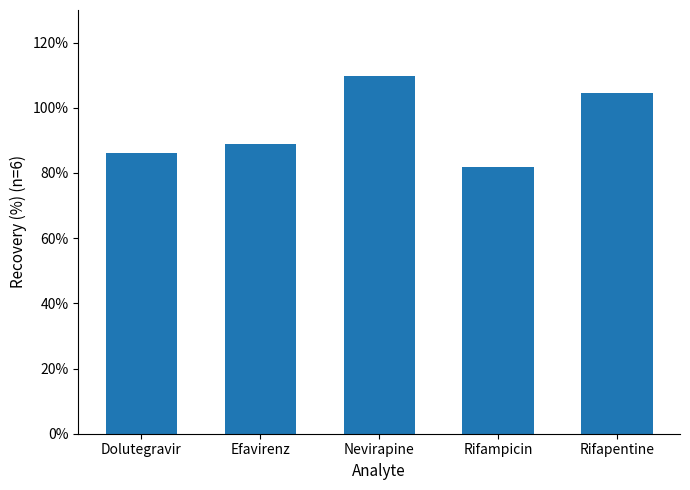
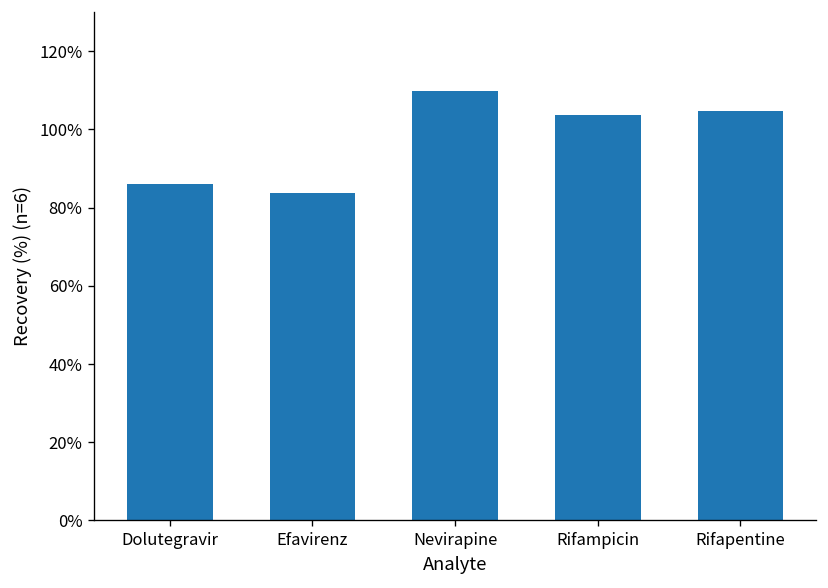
Efavirenz: 89% -> 84%
Rifampicin: 82% -> 104%
